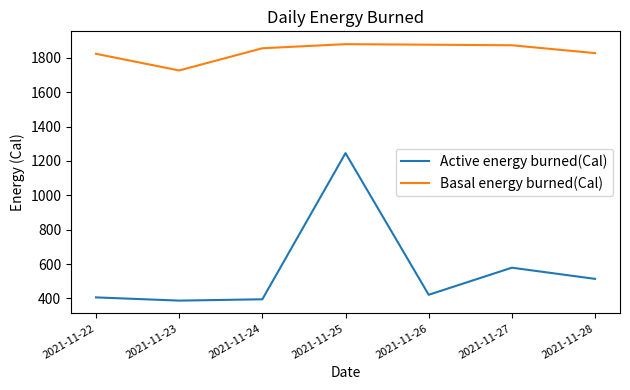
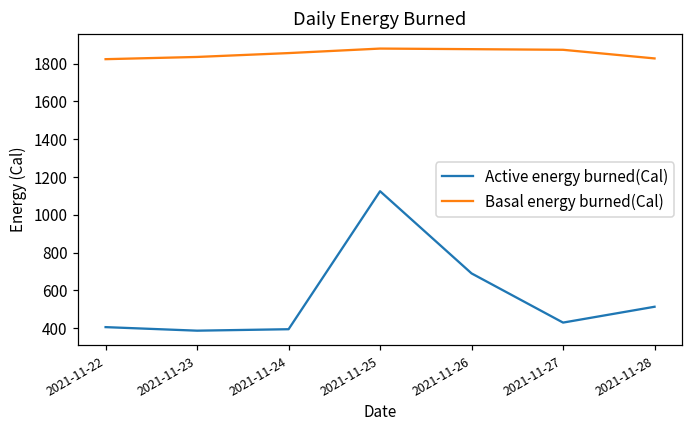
Basal energy burned(Cal), 2021-11-23: 1730 -> 1840
Active energy burned(Cal), 2021-11-25: 1250 -> 1130
Active energy burned(Cal), 2021-11-26: 420 -> 690
Active energy burned(Cal), 2021-11-27: 580 -> 430
